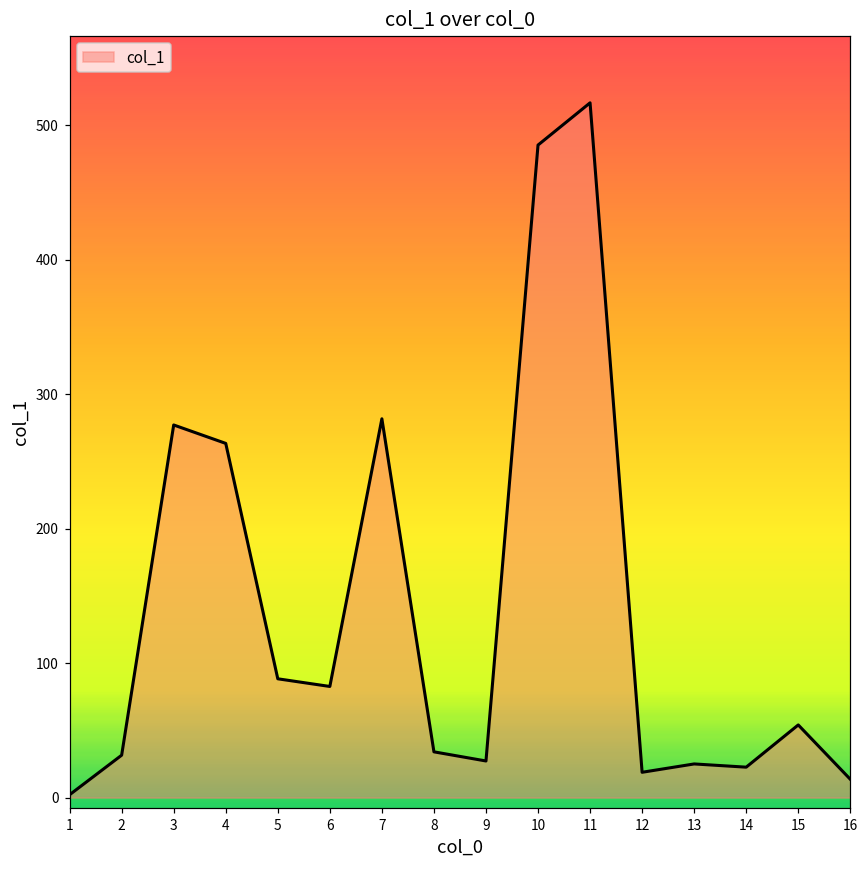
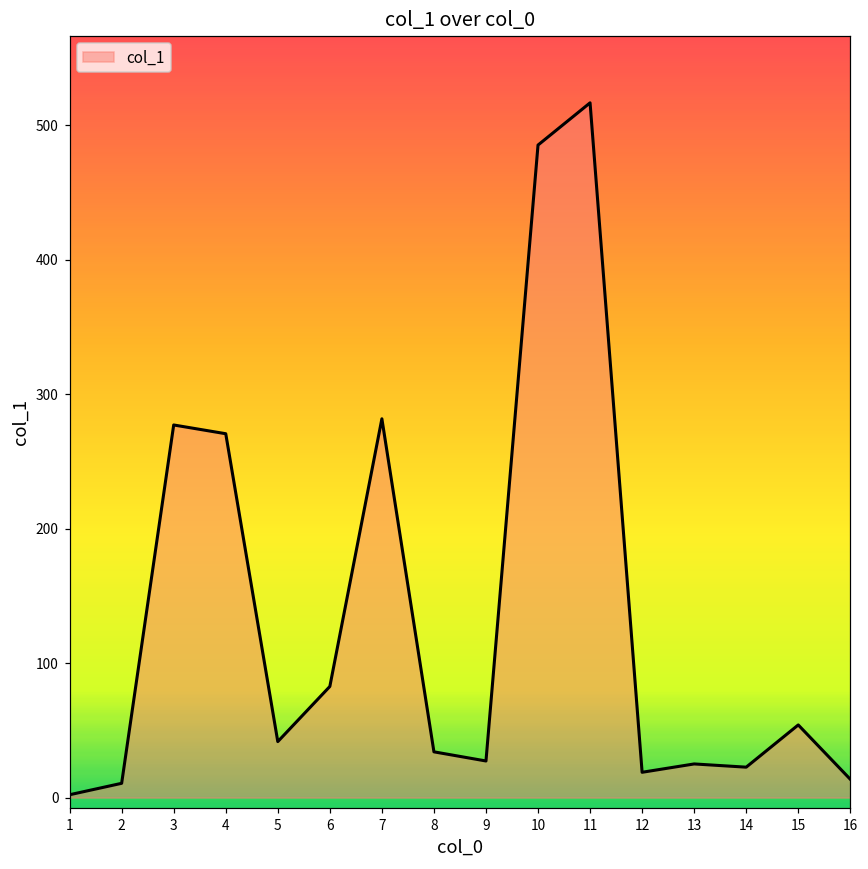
2: 32 -> 11
4: 263 -> 271
5: 88 -> 42
